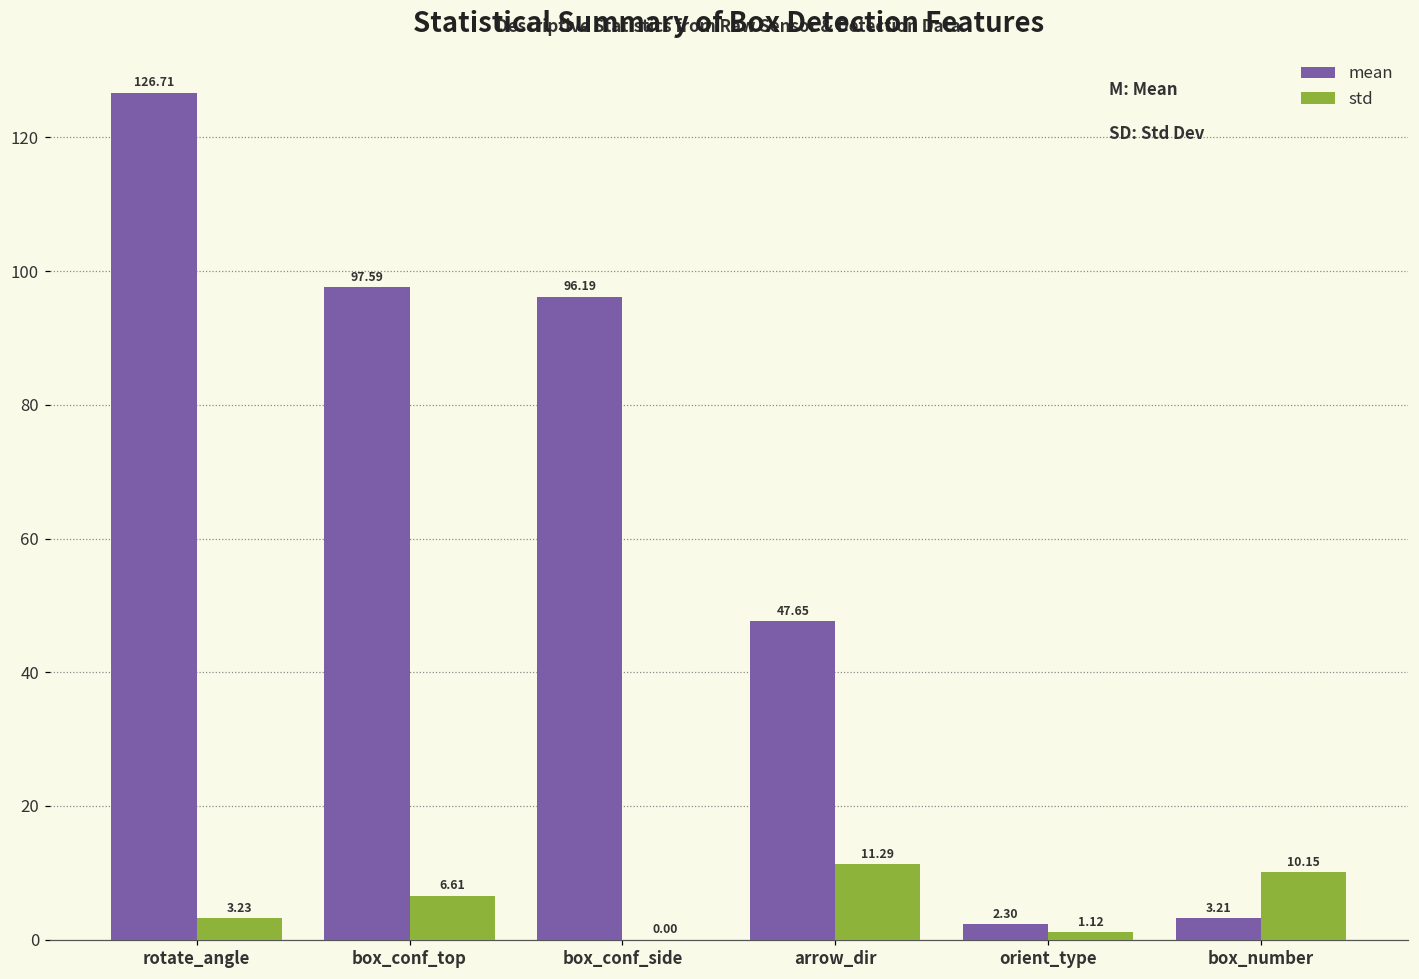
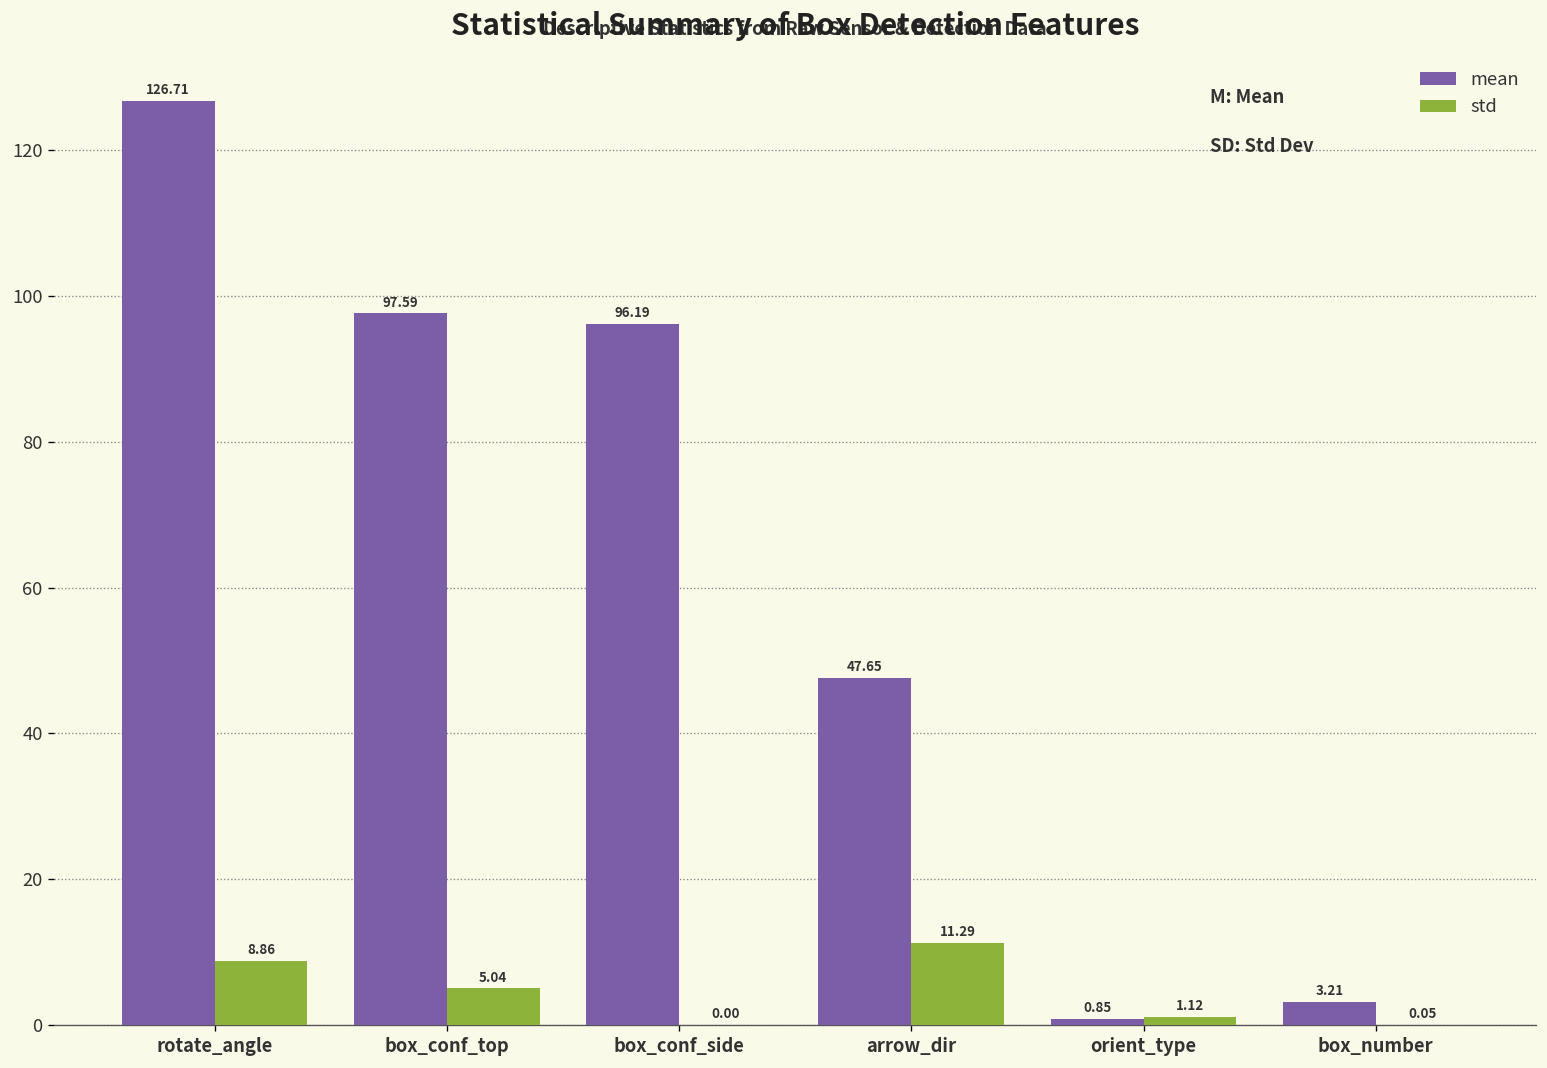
std, rotate_angle: 3.23 -> 8.86
std, box_conf_top: 6.61 -> 5.04
mean, orient_type: 2.30 -> 0.85
std, box_number: 10.15 -> 0.05
